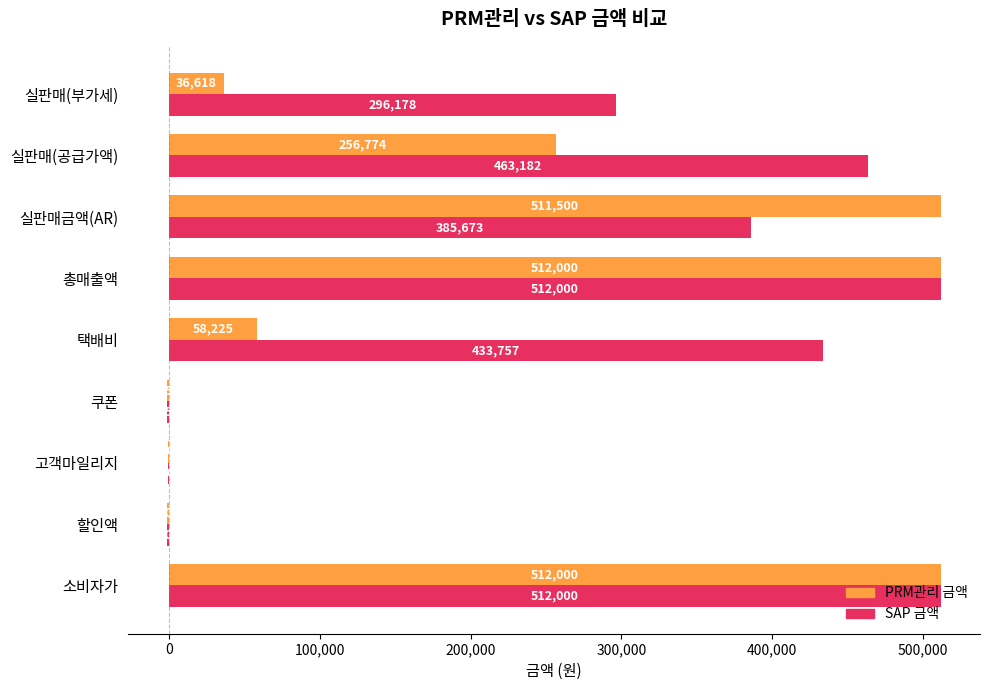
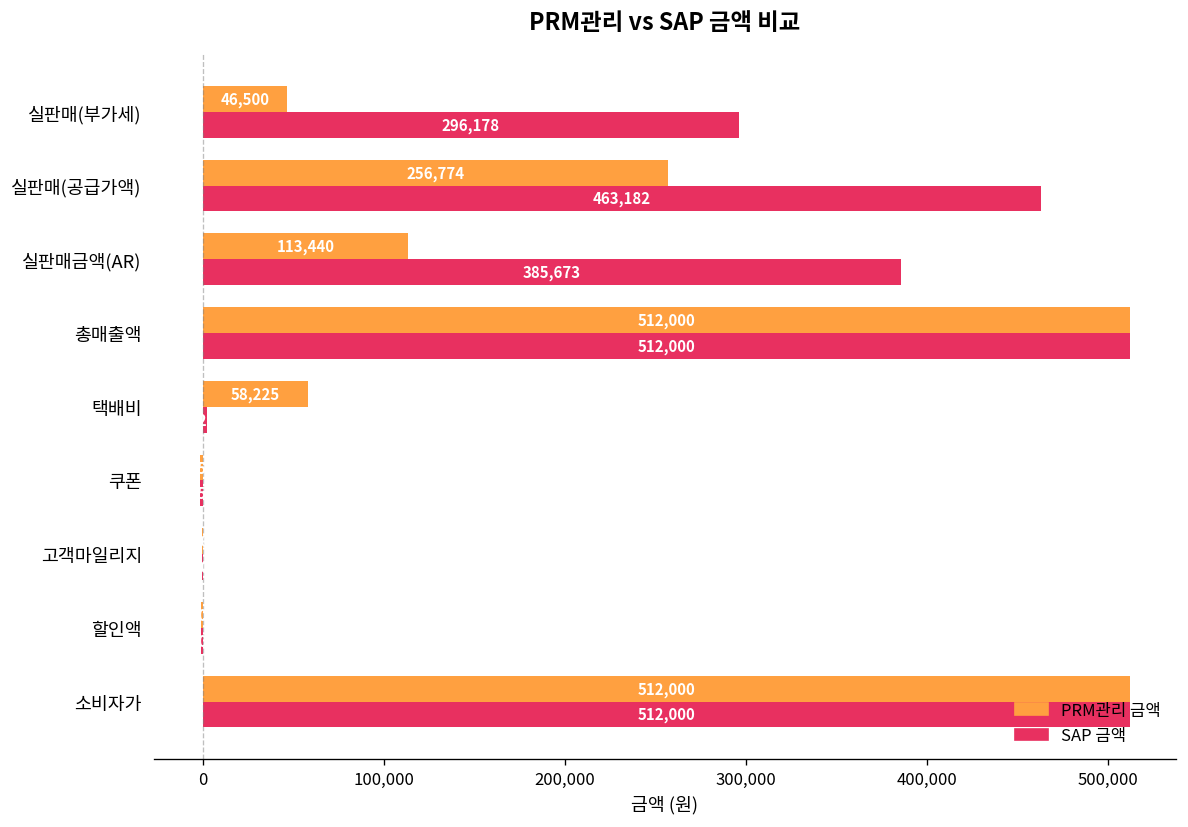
PRM관리 금액, 실판매(부가세): 36,618 -> 46,500
PRM관리 금액, 실판매금액(AR): 511,500 -> 113,440
SAP 금액, 택배비: 434,000 -> 2,000
